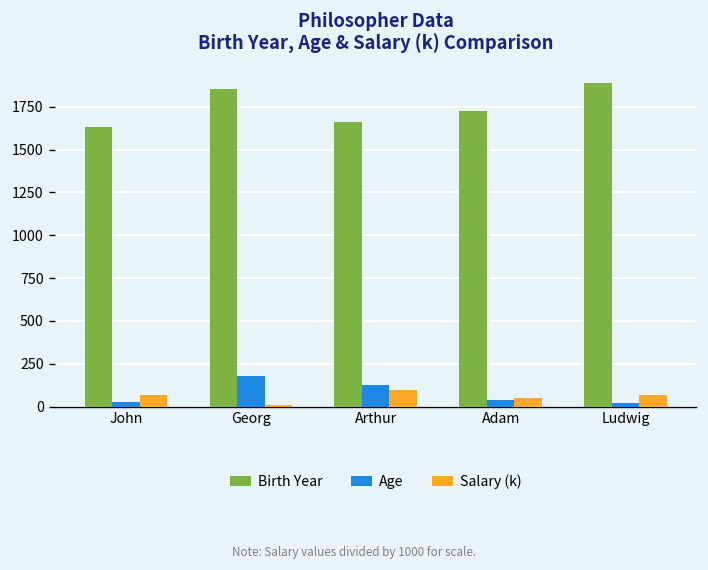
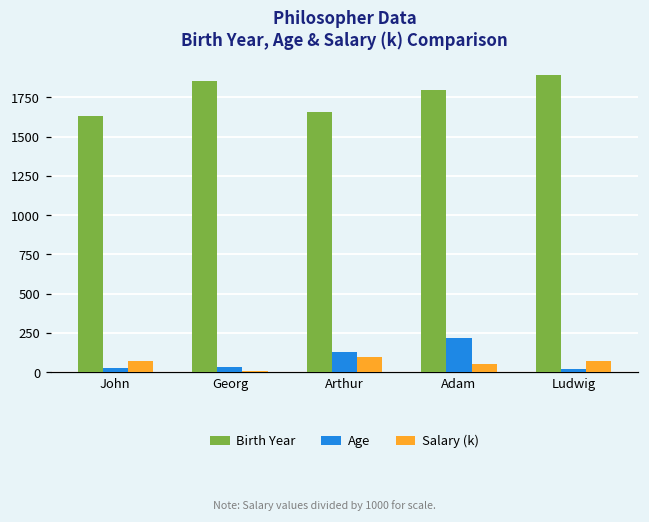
Age, Georg: 180 -> 30
Birth Year, Adam: 1720 -> 1800
Age, Adam: 40 -> 220
